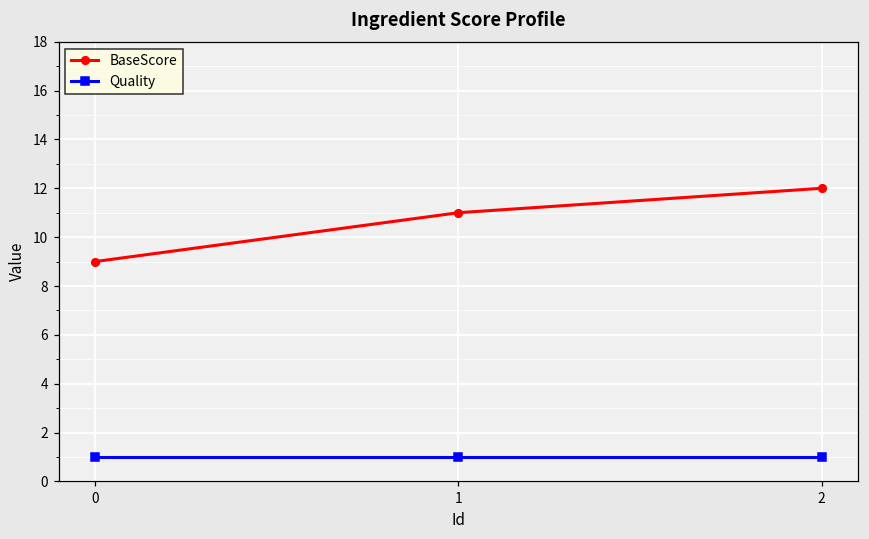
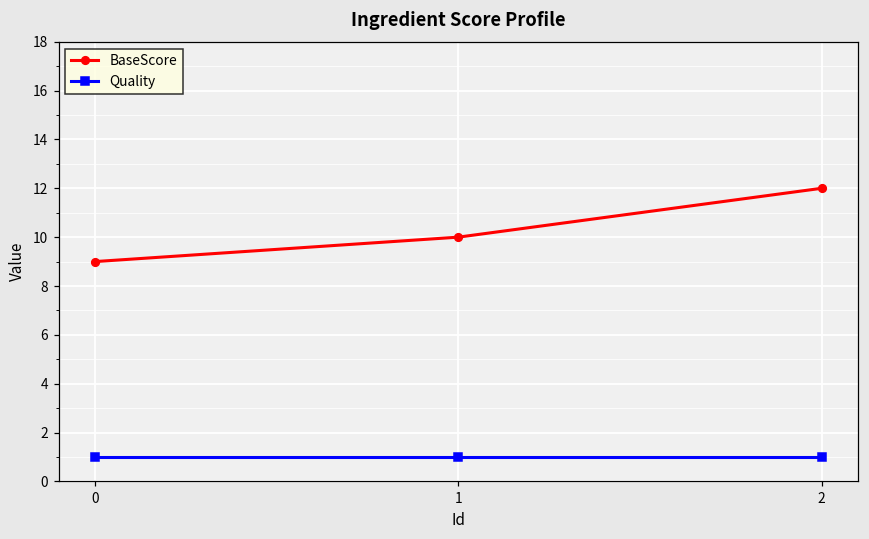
BaseScore, 1: 11 -> 10
